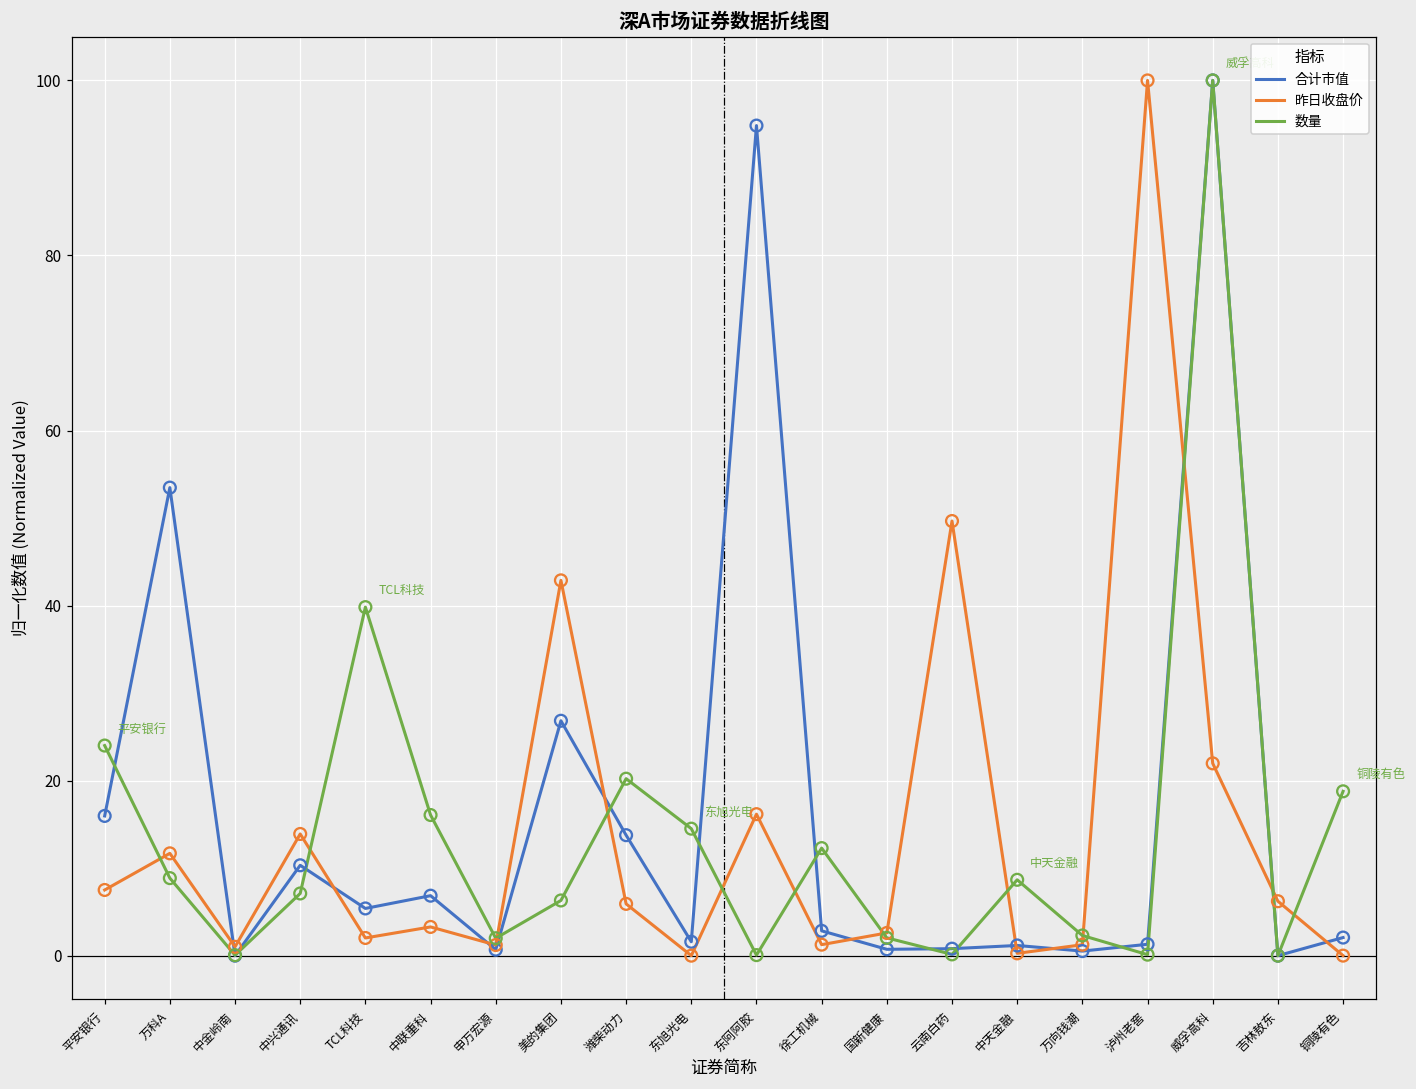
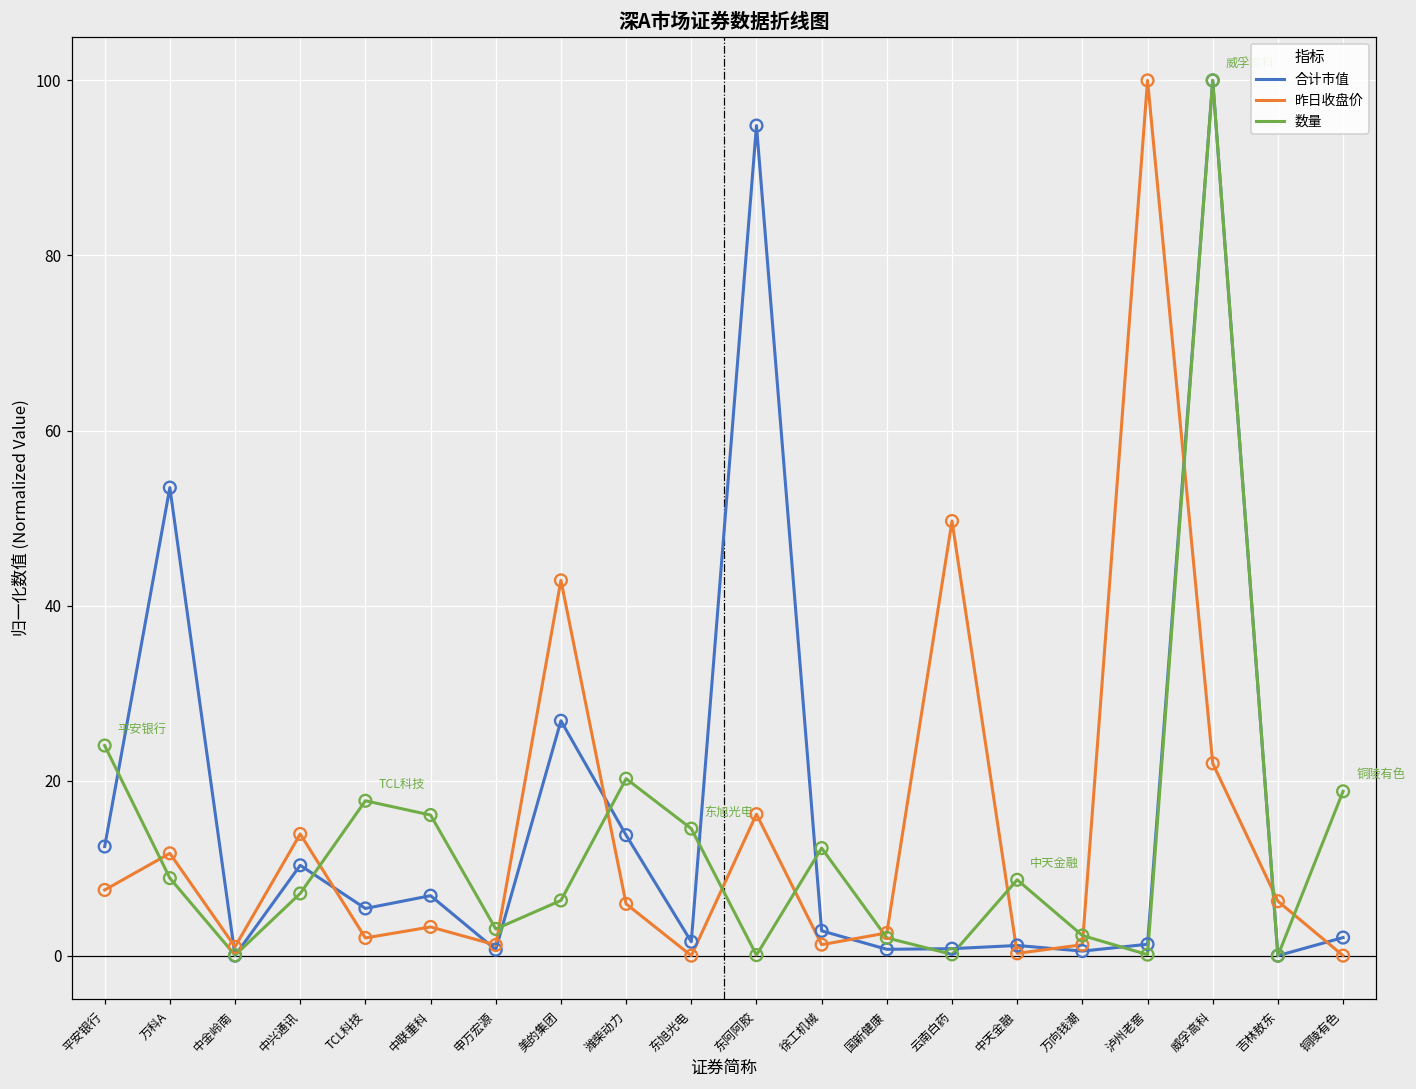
合计市值, 平安银行: 16 -> 12
数量, TCL科技: 40 -> 18
数量, 申万宏源: 2 -> 3
